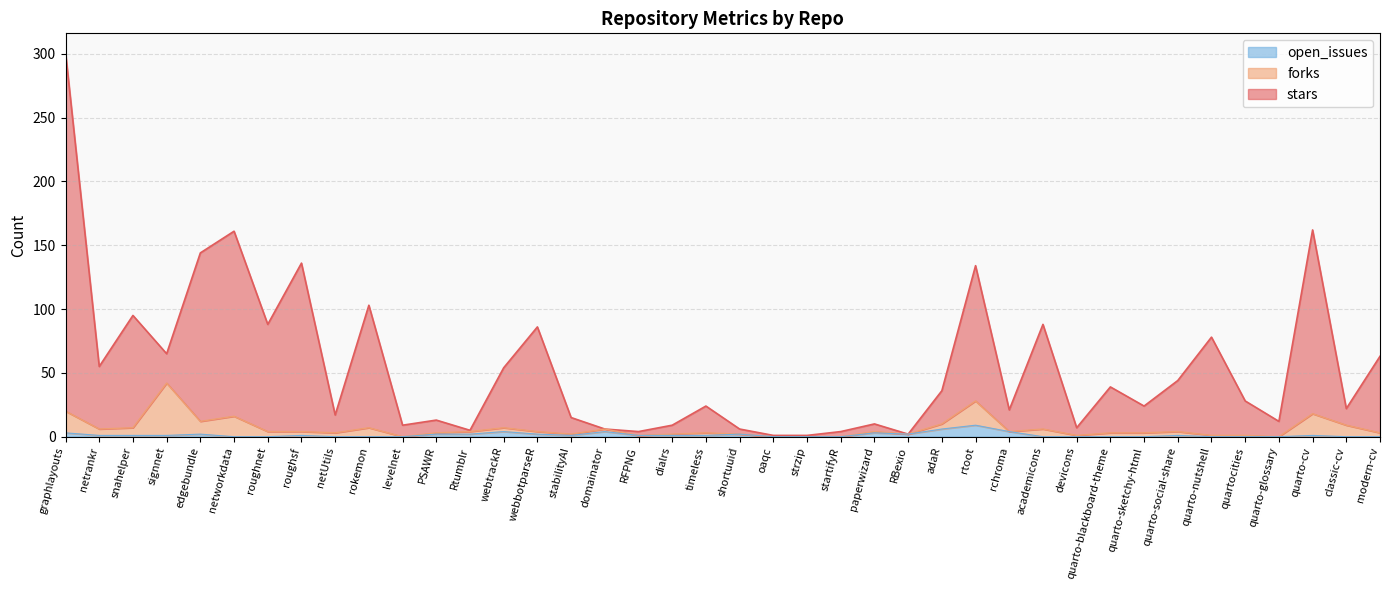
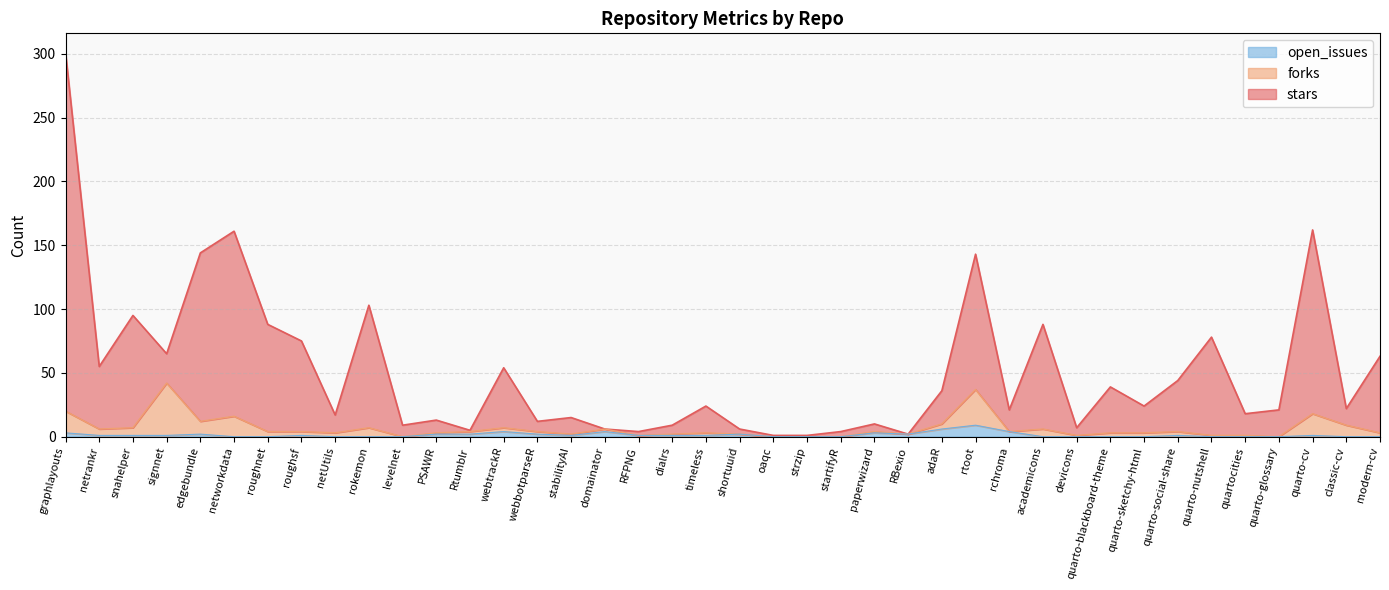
stars, roughsf: 132 -> 71
stars, webbotparseR: 82 -> 8
forks, rtoot: 19 -> 28
stars, quartocities: 27 -> 17
stars, quarto-glossary: 12 -> 21
